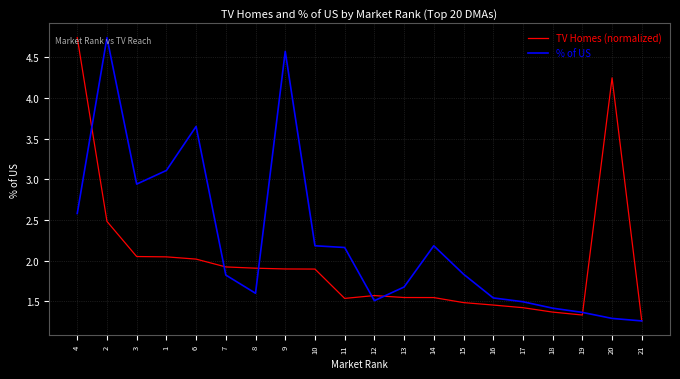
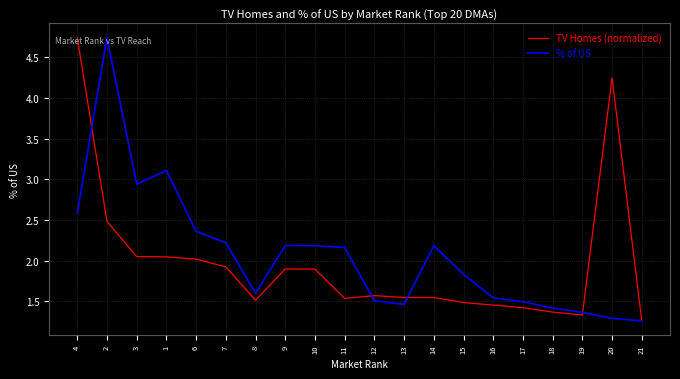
% of US, 6: 3.7 -> 2.4
% of US, 7: 1.8 -> 2.2
TV Homes (normalized), 8: 1.9 -> 1.5
% of US, 9: 4.6 -> 2.2
% of US, 13: 1.7 -> 1.5
